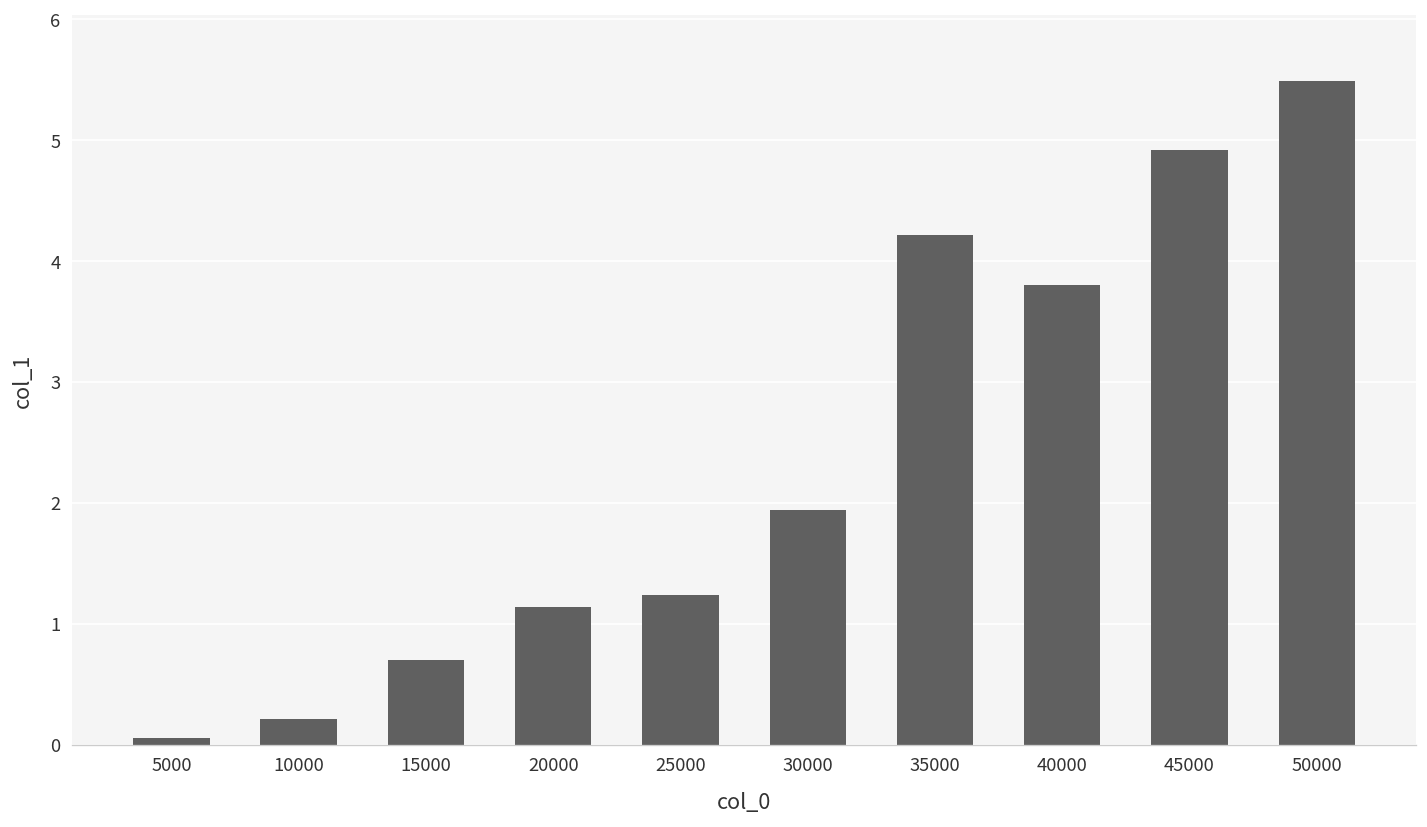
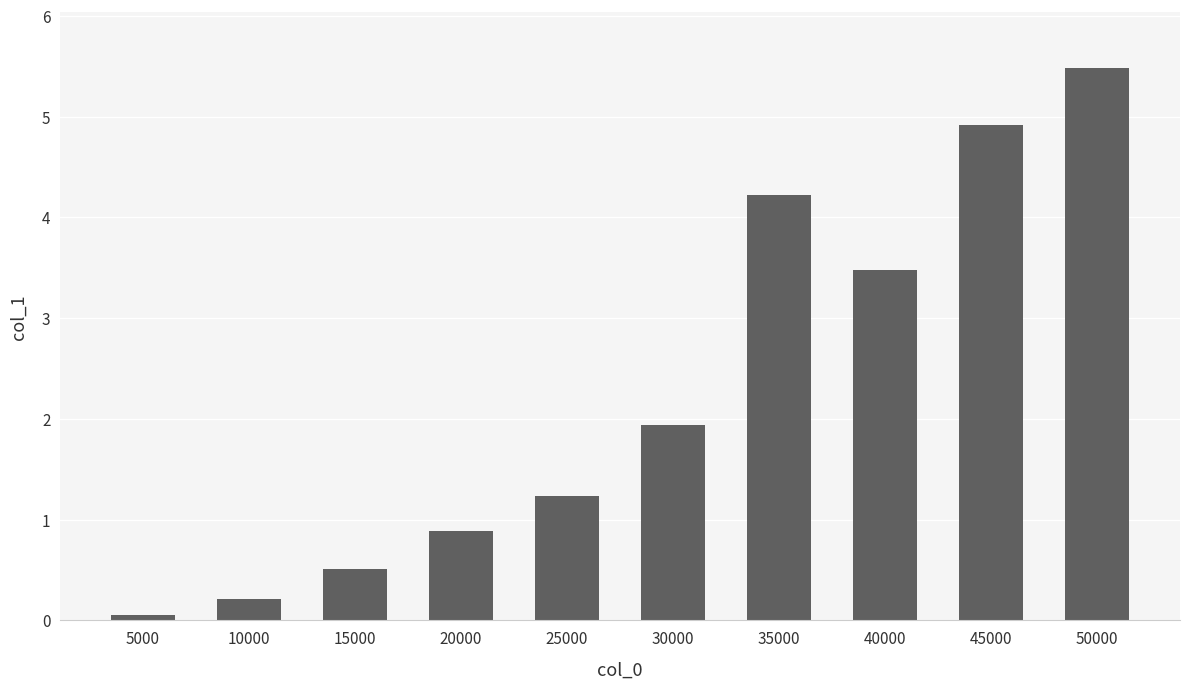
15000: 0.70 -> 0.51
20000: 1.14 -> 0.88
40000: 3.80 -> 3.48
